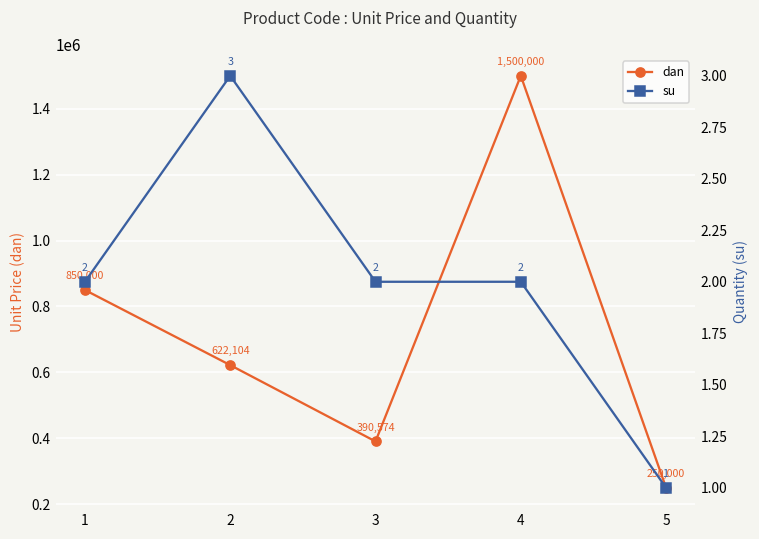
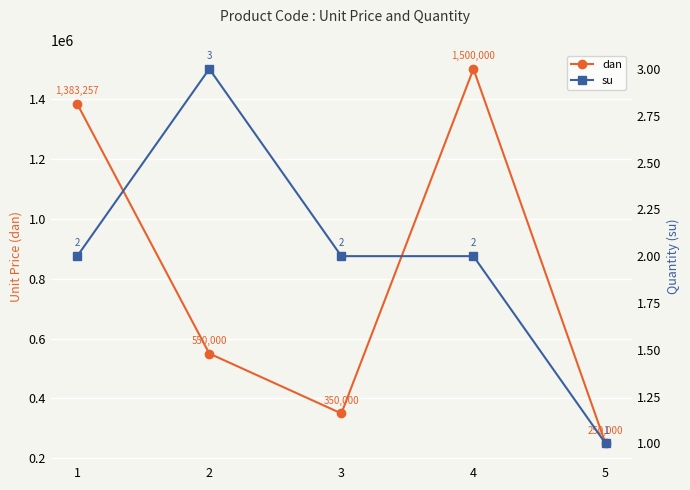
dan, 1: 850,000 -> 1,383,257
dan, 2: 622,104 -> 550,000
dan, 3: 390,574 -> 350,000
